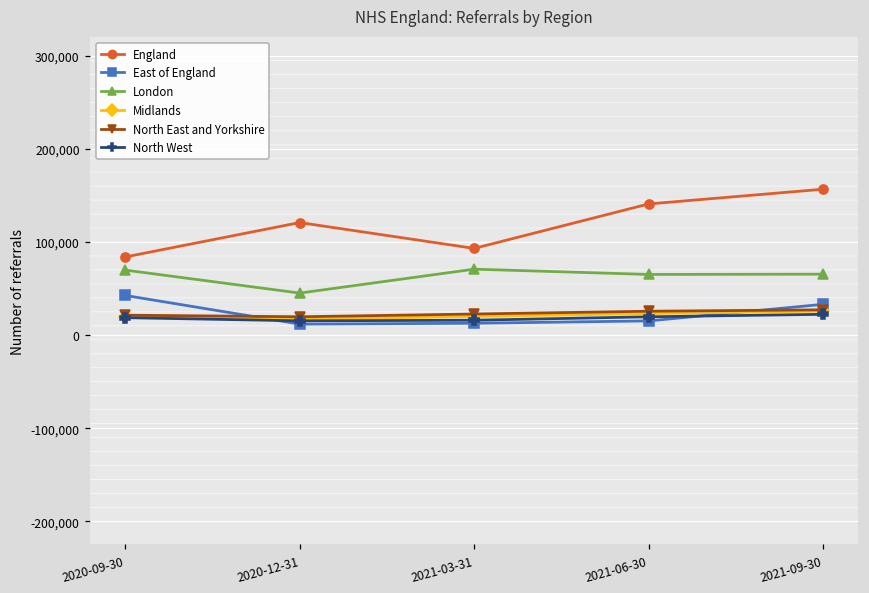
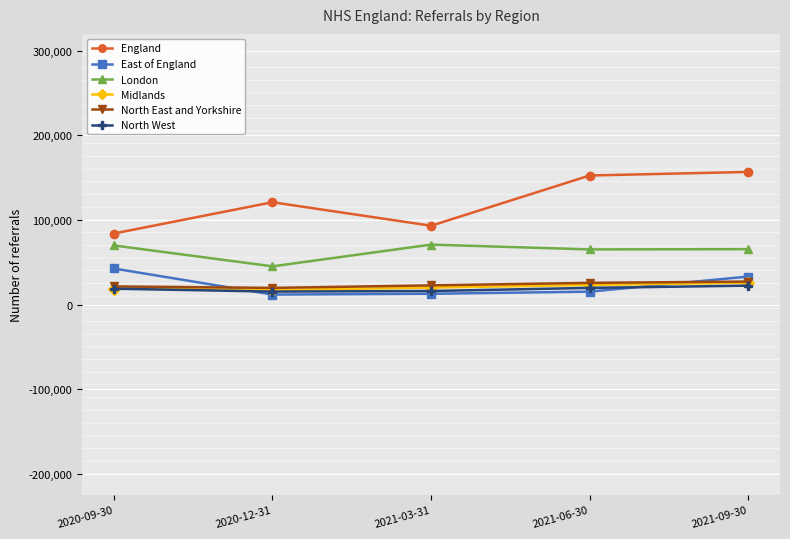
England, 2021-06-30: 140,000 -> 150,000
